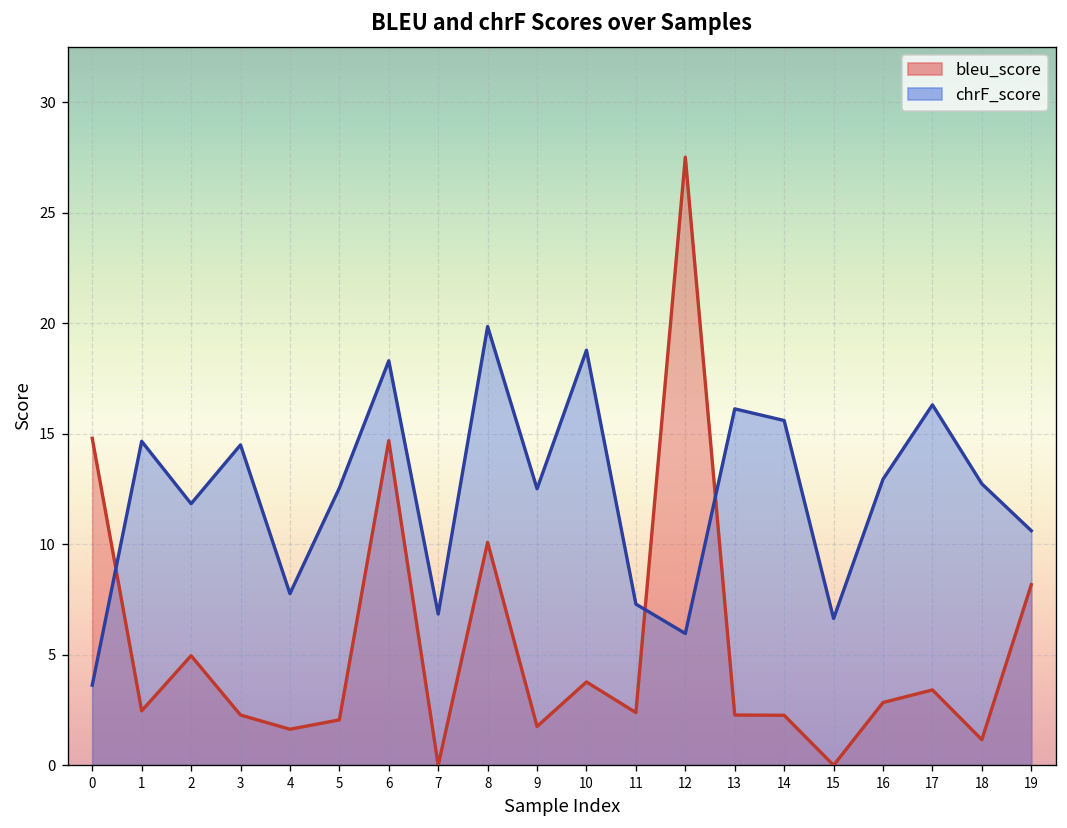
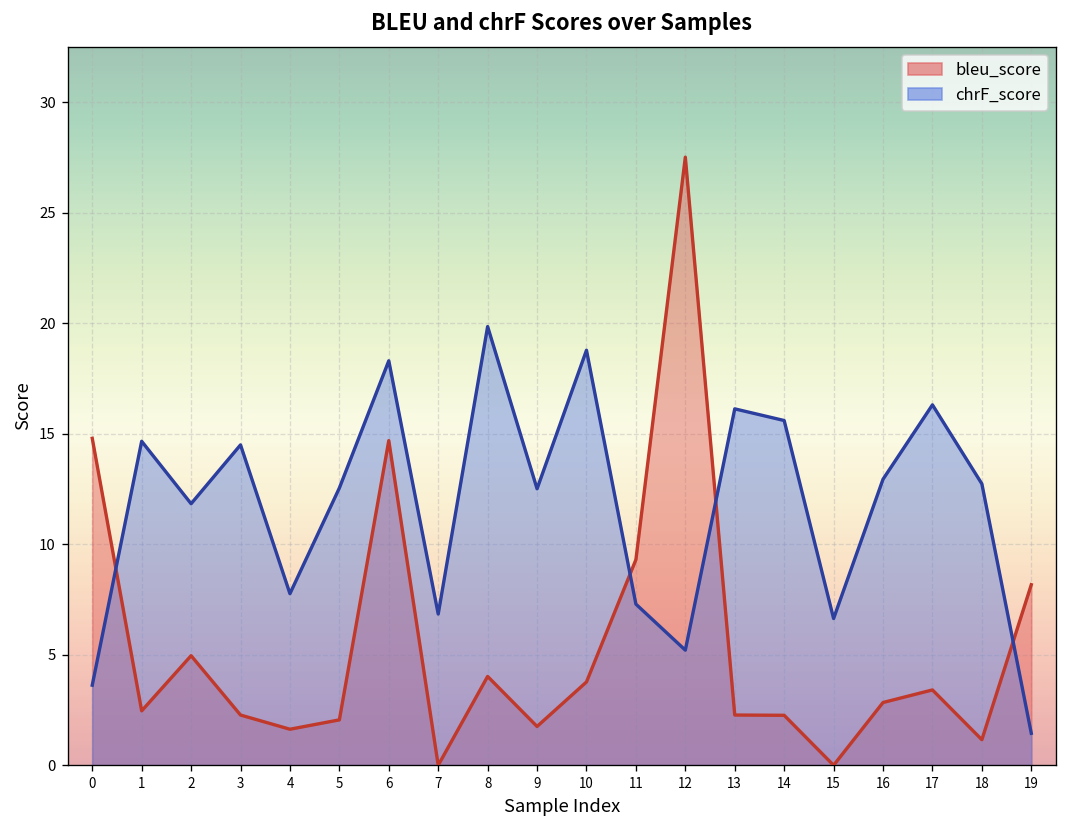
bleu_score, 8: 10.1 -> 4.0
bleu_score, 11: 2.4 -> 9.3
chrF_score, 12: 6.0 -> 5.2
chrF_score, 19: 10.6 -> 1.4
